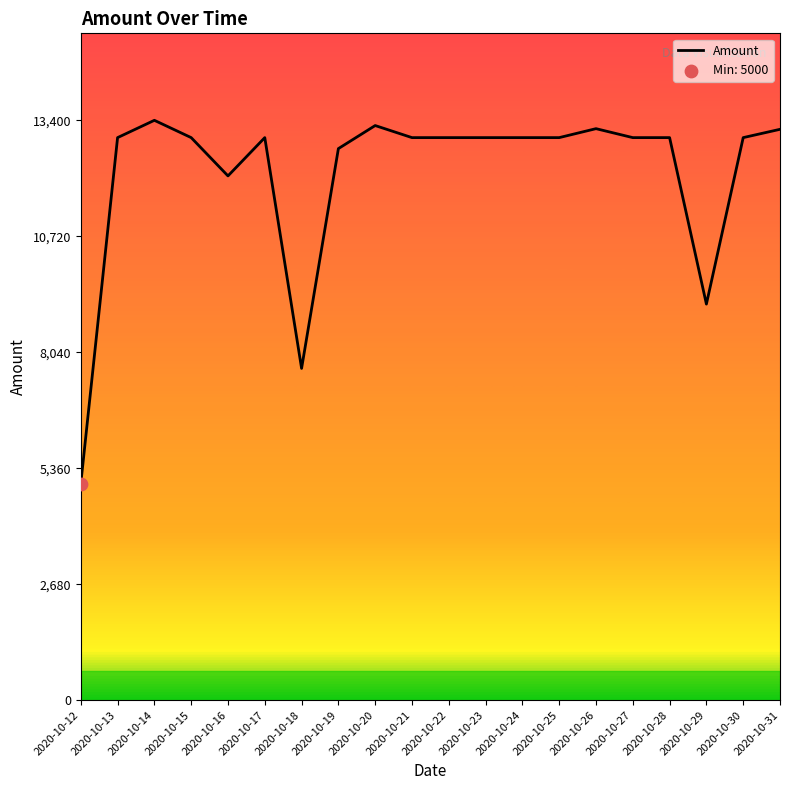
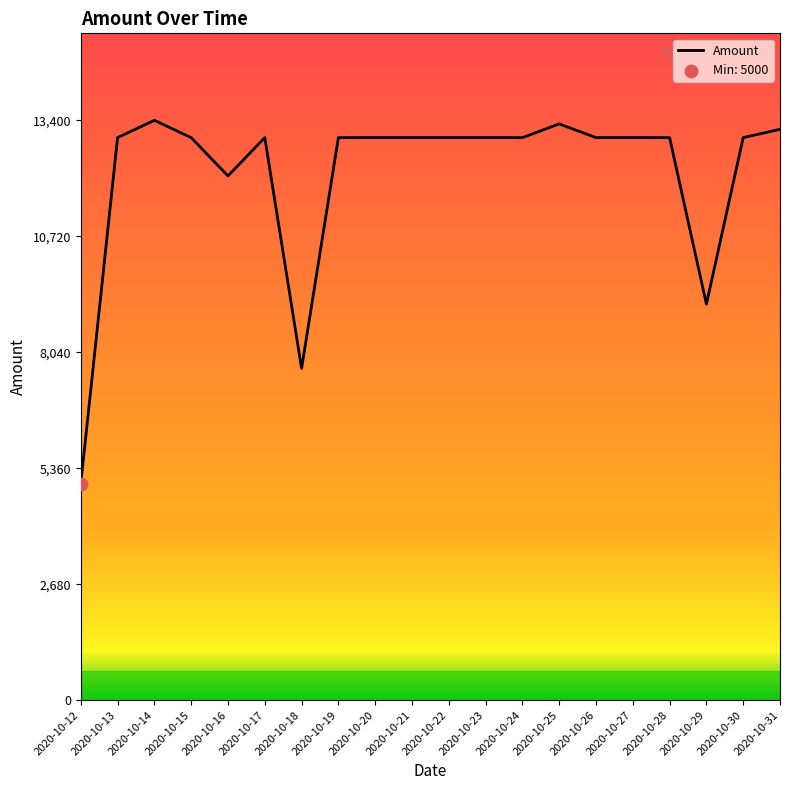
Amount, 2020-10-19: 12,700 -> 13,000
Amount, 2020-10-20: 13,300 -> 13,000
Amount, 2020-10-25: 13,000 -> 13,300
Amount, 2020-10-26: 13,200 -> 13,000
